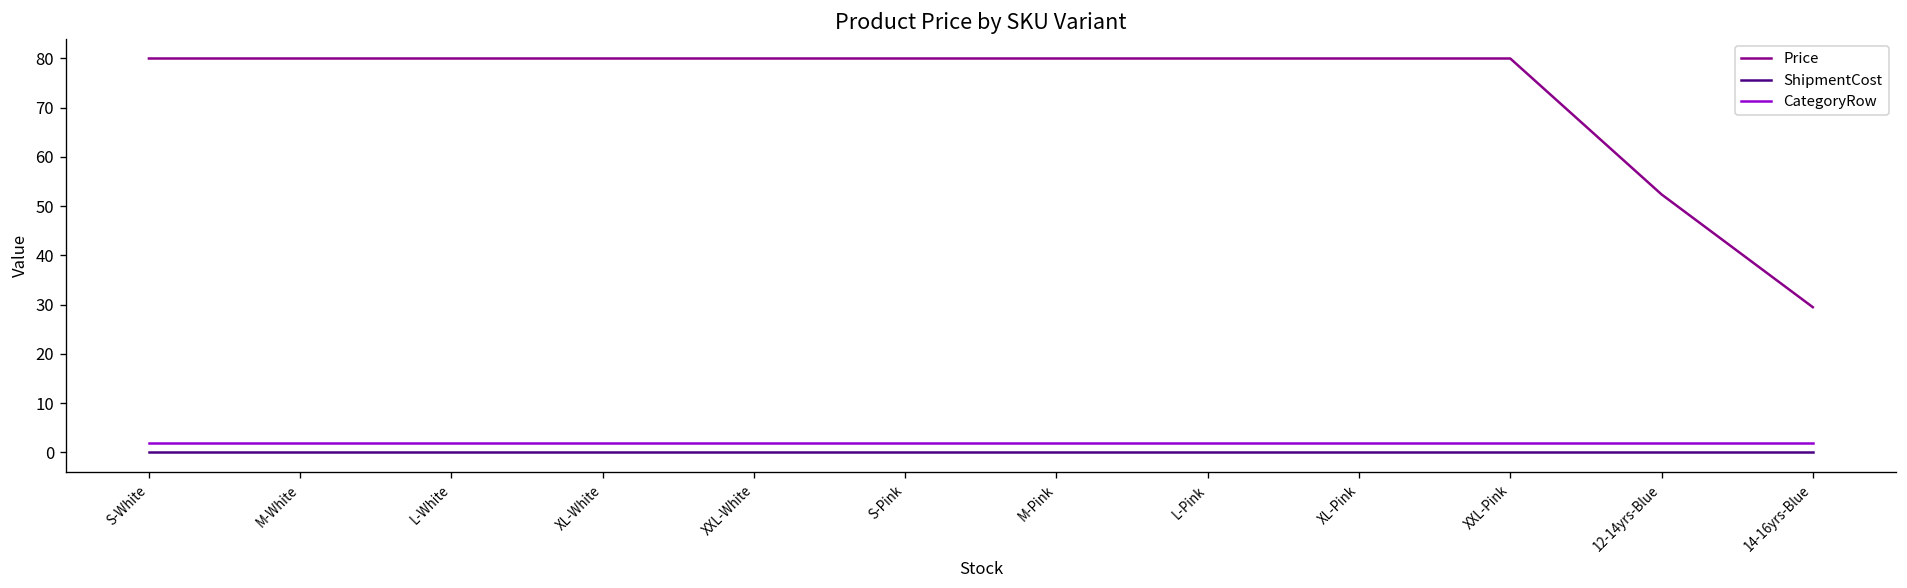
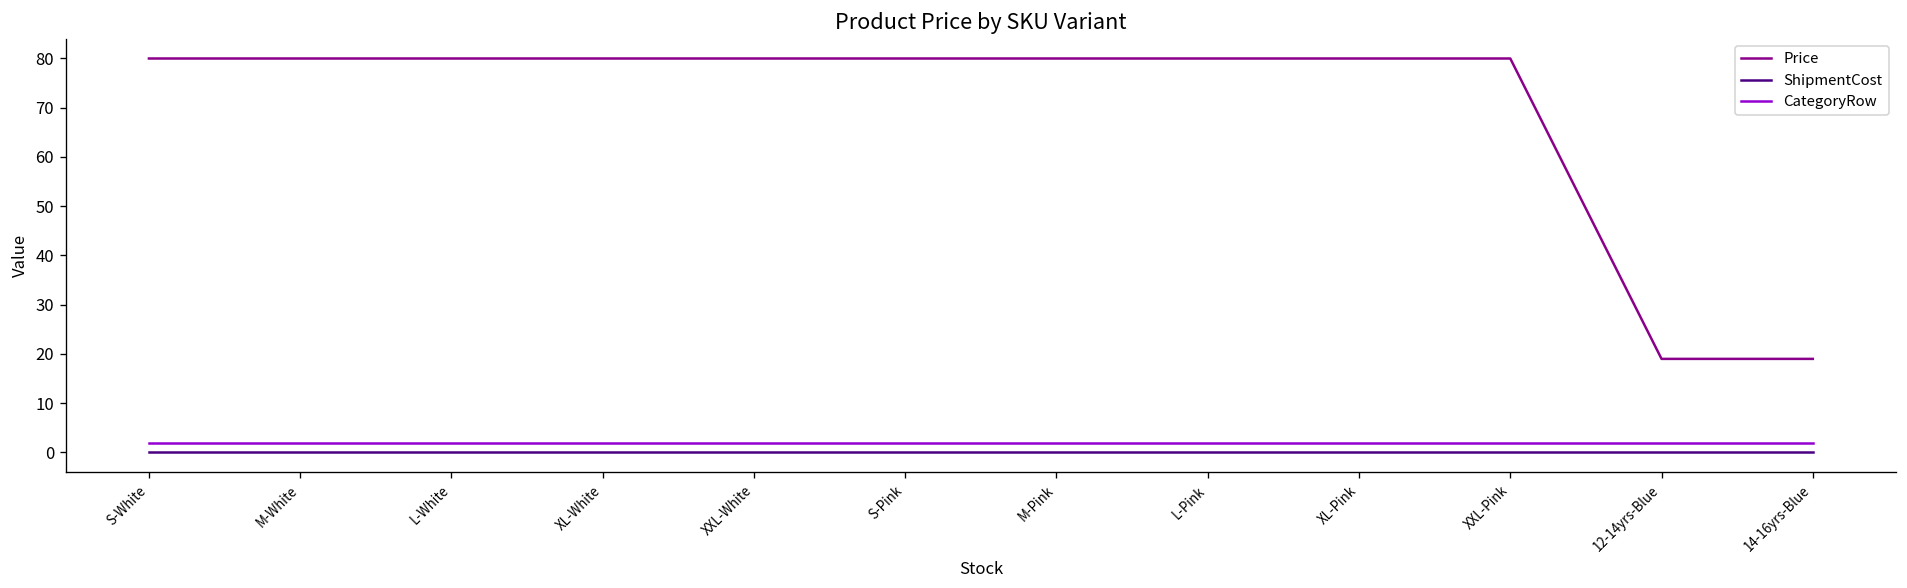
Price, 12-14yrs-Blue: 52 -> 19
Price, 14-16yrs-Blue: 30 -> 19
